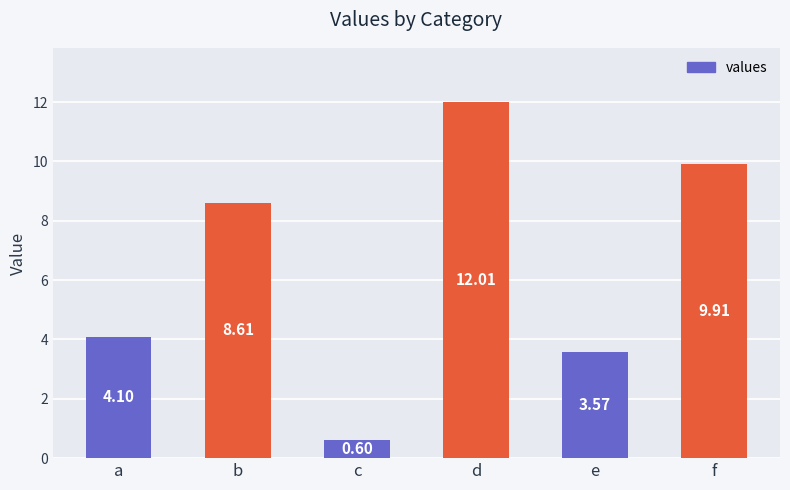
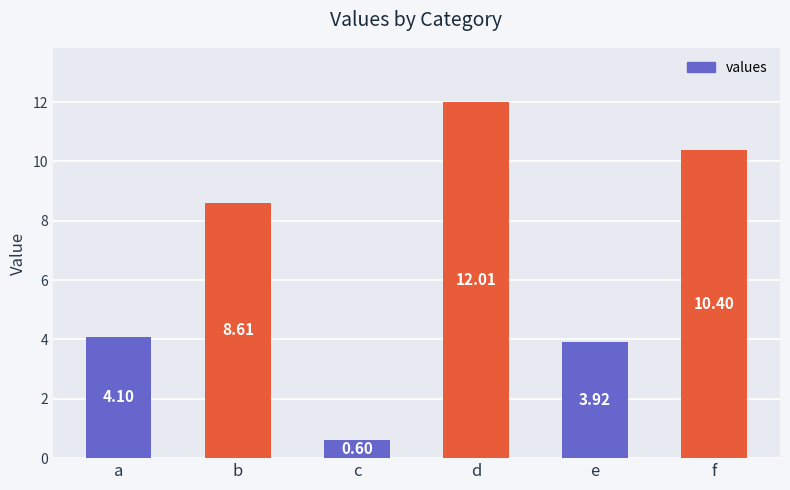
e: 3.57 -> 3.92
f: 9.91 -> 10.40
